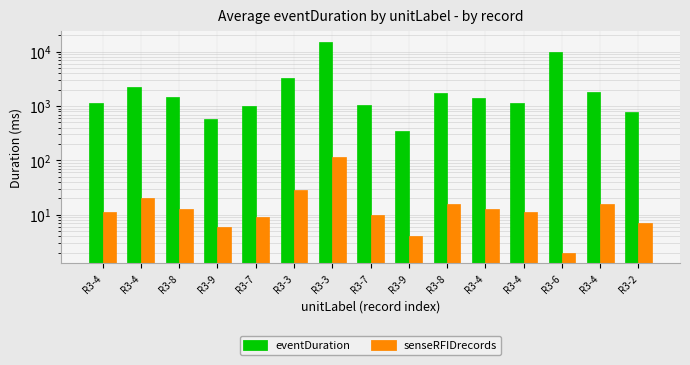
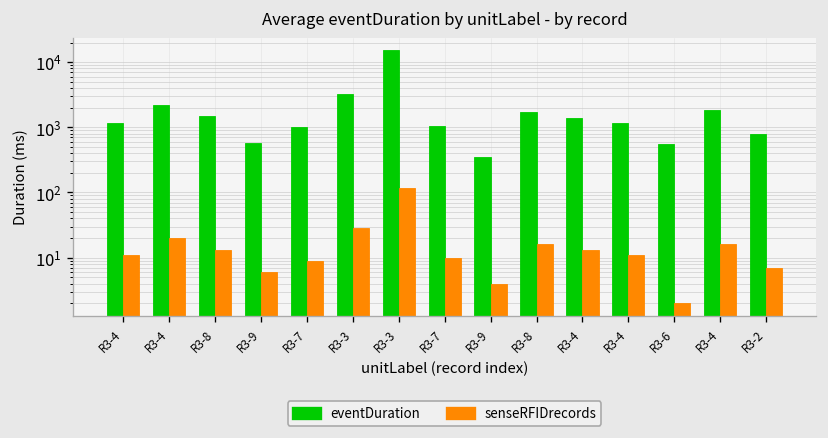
eventDuration, R3-6: 10000 -> 500
